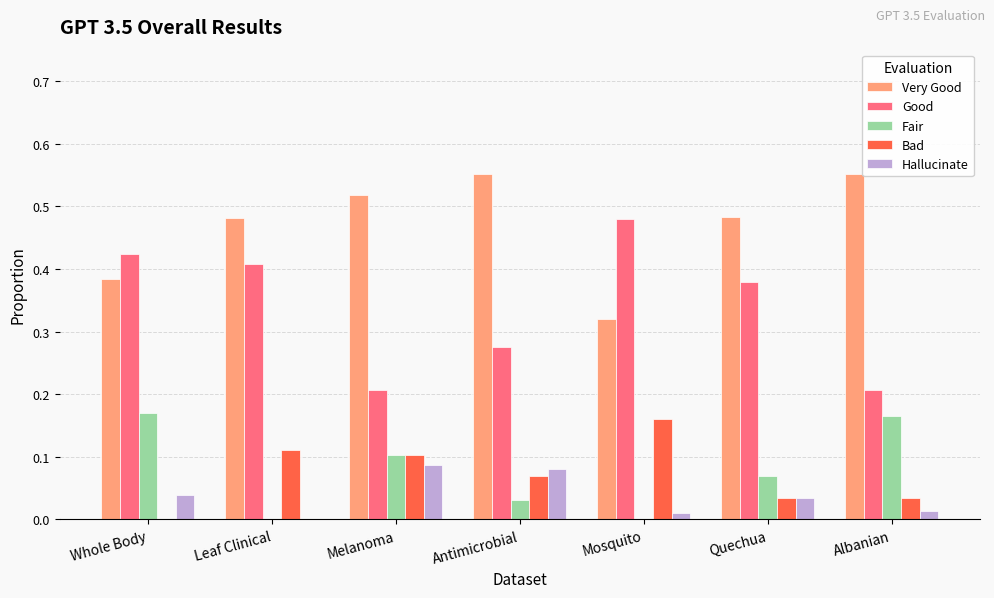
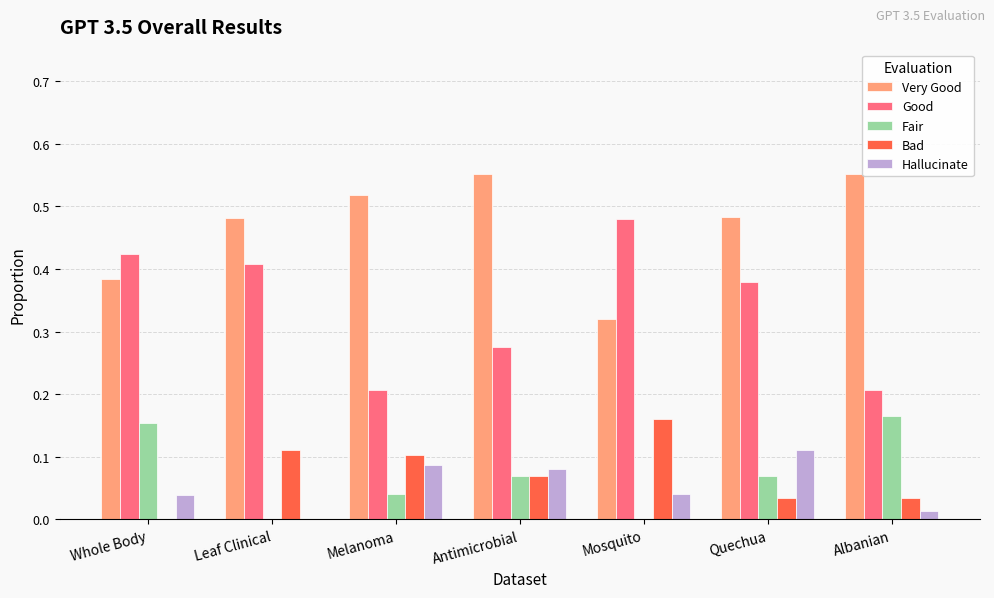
Fair, Whole Body: 0.17 -> 0.15
Fair, Melanoma: 0.10 -> 0.04
Fair, Antimicrobial: 0.03 -> 0.07
Hallucinate, Mosquito: 0.01 -> 0.04
Hallucinate, Quechua: 0.03 -> 0.11
